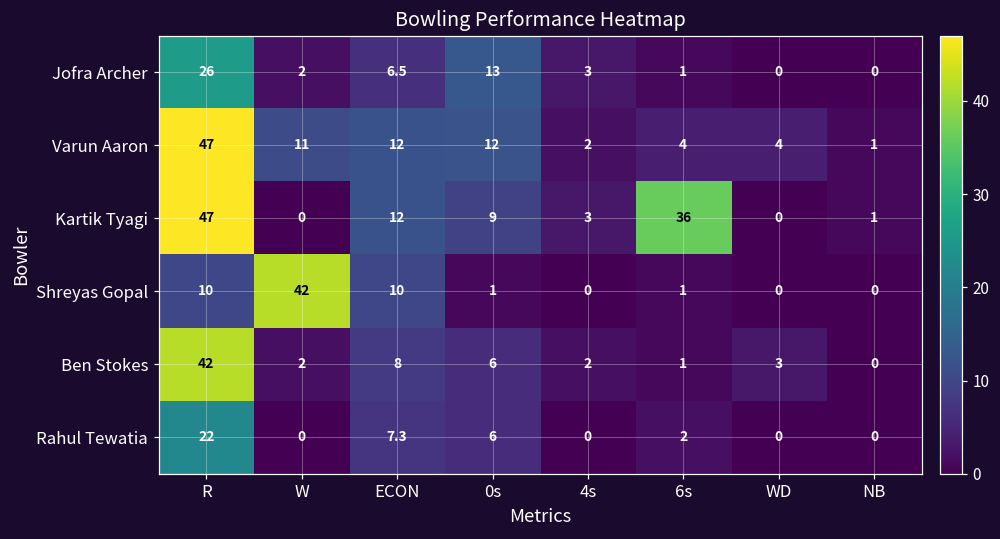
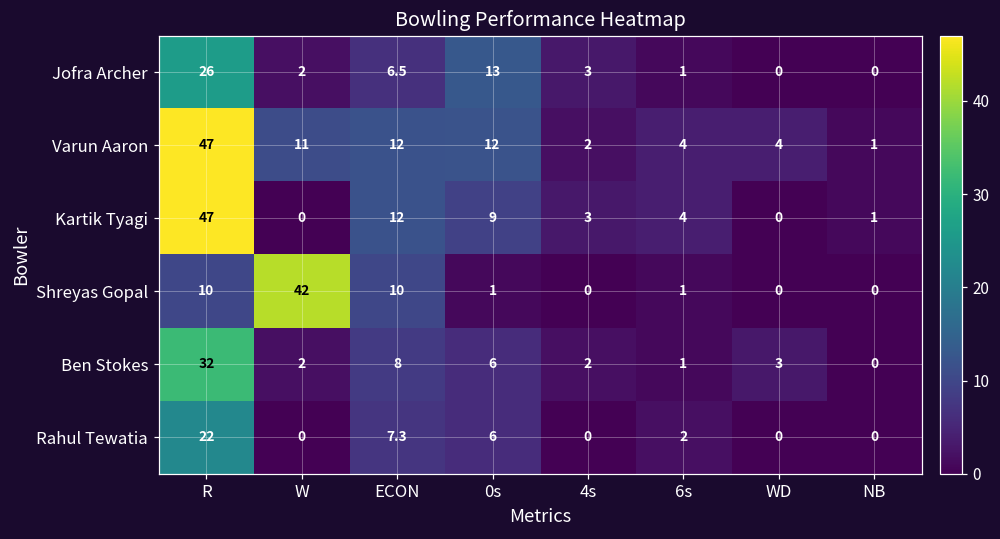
Kartik Tyagi, 6s: 36 -> 4
Ben Stokes, R: 42 -> 32
